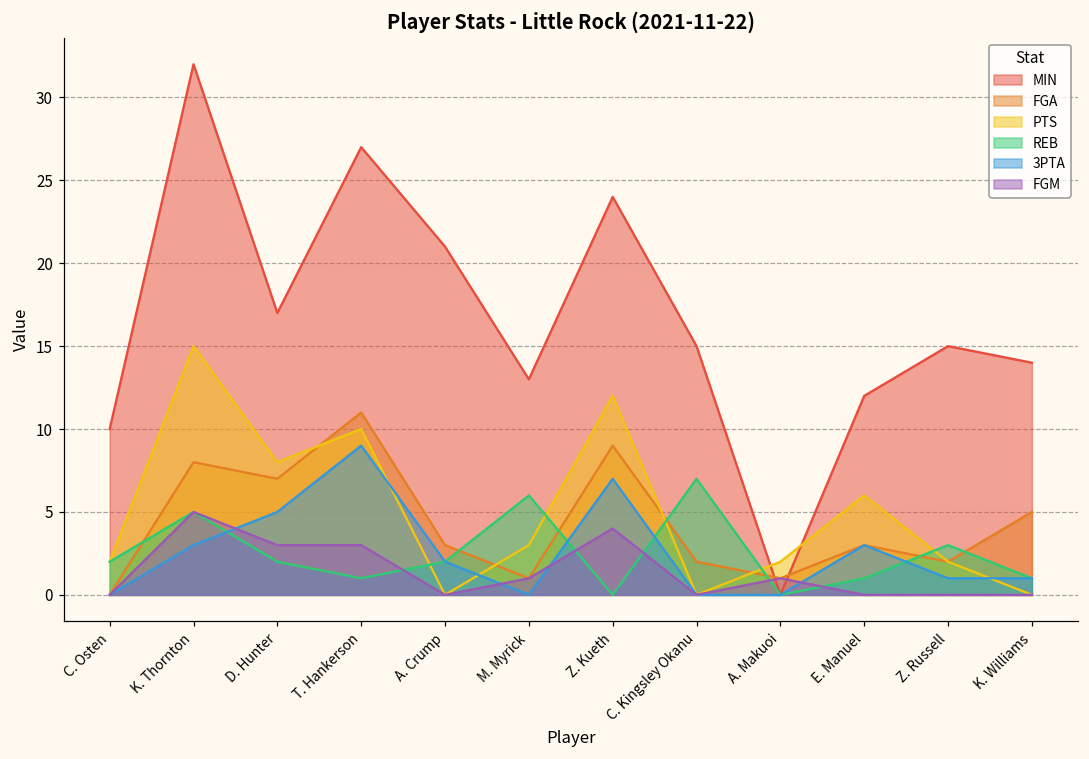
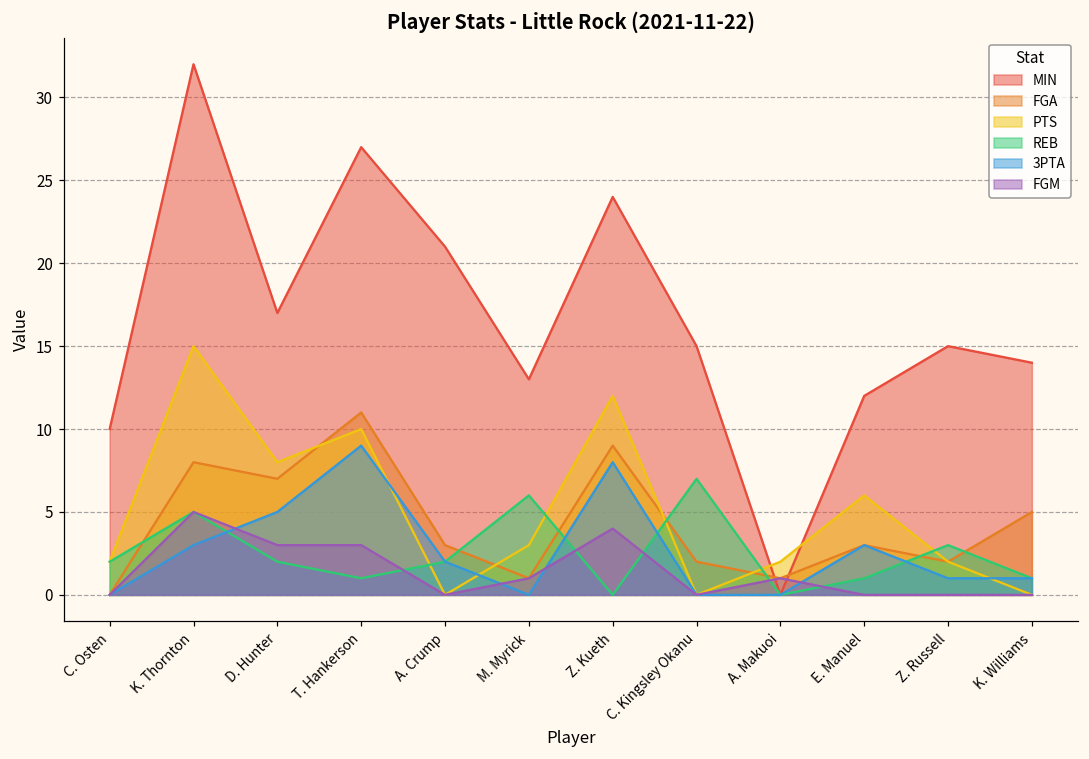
3PTA, Z. Kueth: 7 -> 8
